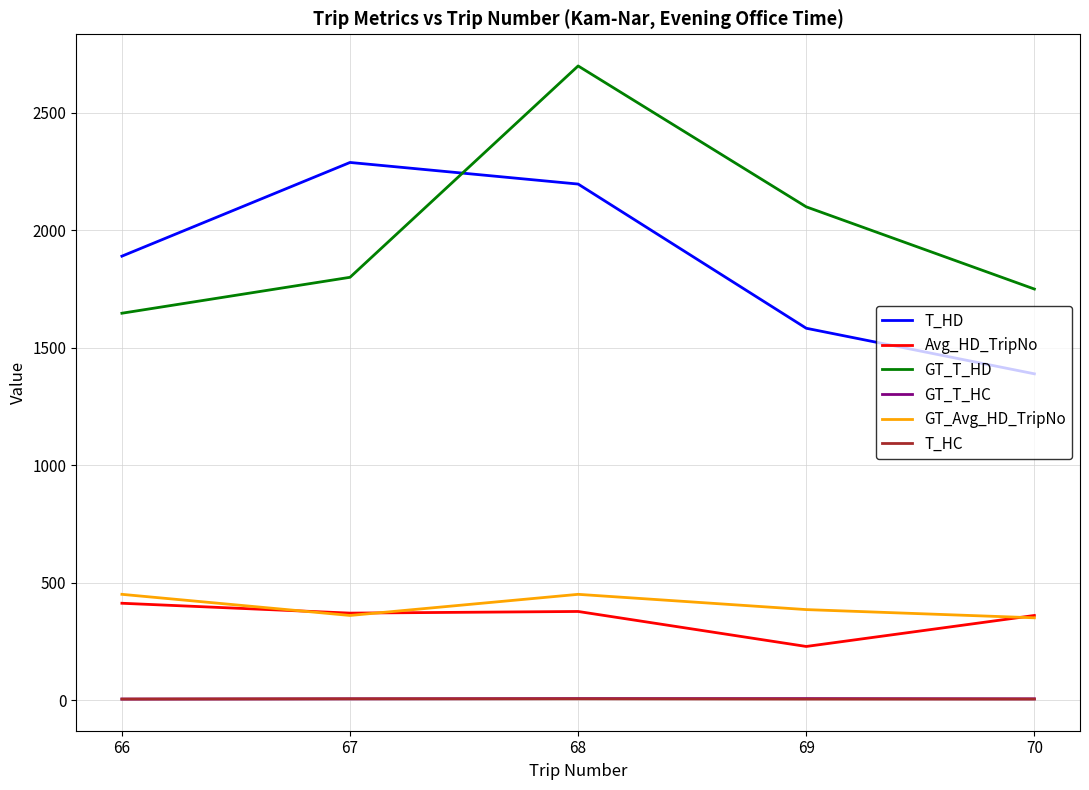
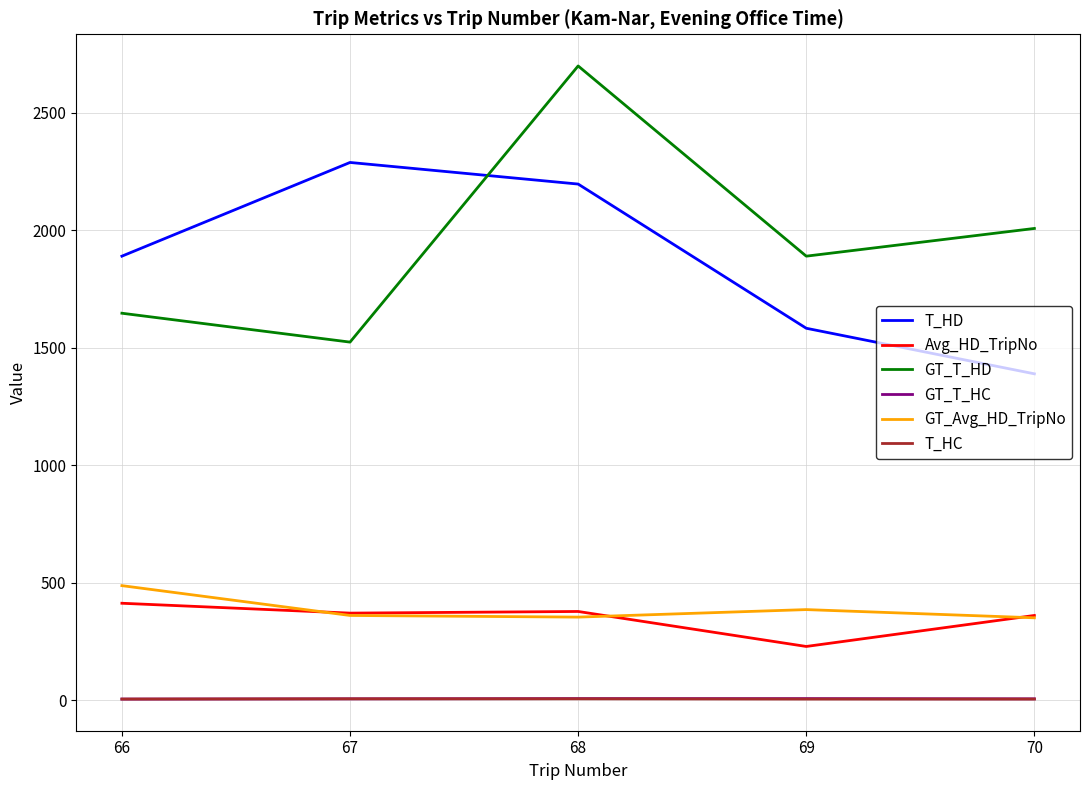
GT_Avg_HD_TripNo, 66: 450 -> 490
GT_T_HD, 67: 1800 -> 1520
GT_Avg_HD_TripNo, 68: 450 -> 350
GT_T_HD, 69: 2100 -> 1890
GT_T_HD, 70: 1750 -> 2010
